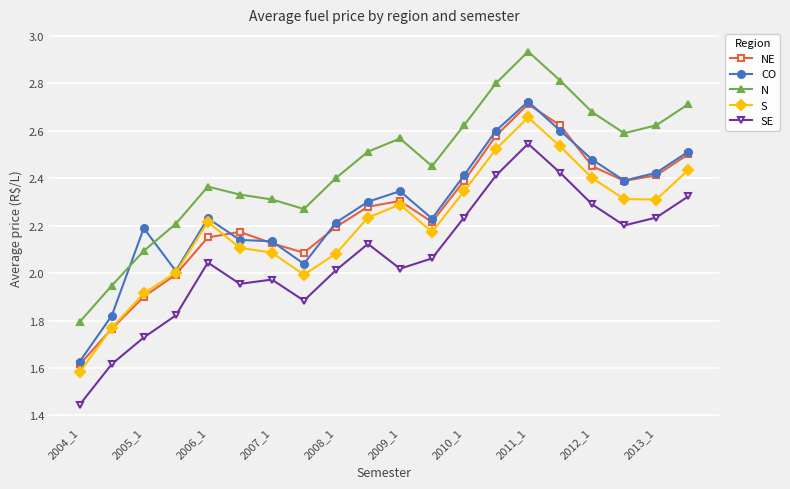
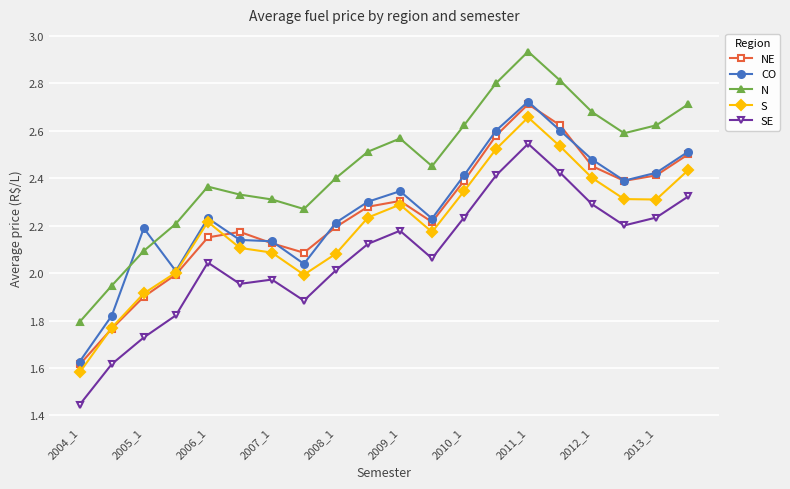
SE, 2009_1: 2.02 -> 2.18
